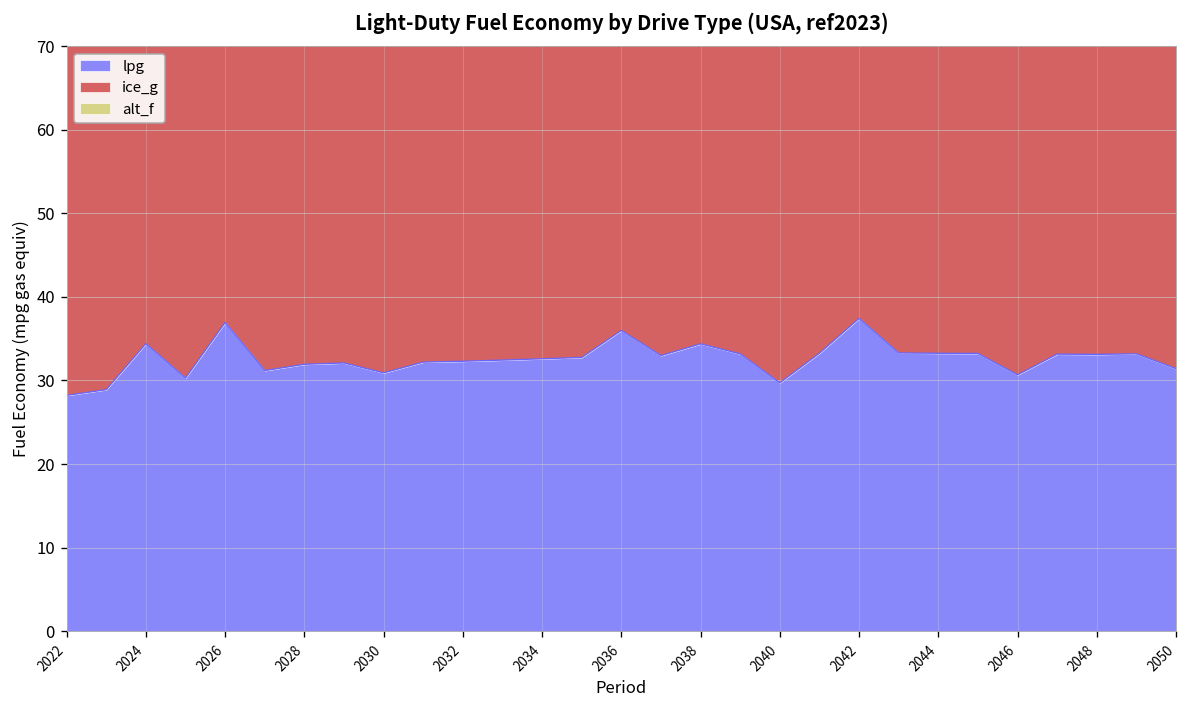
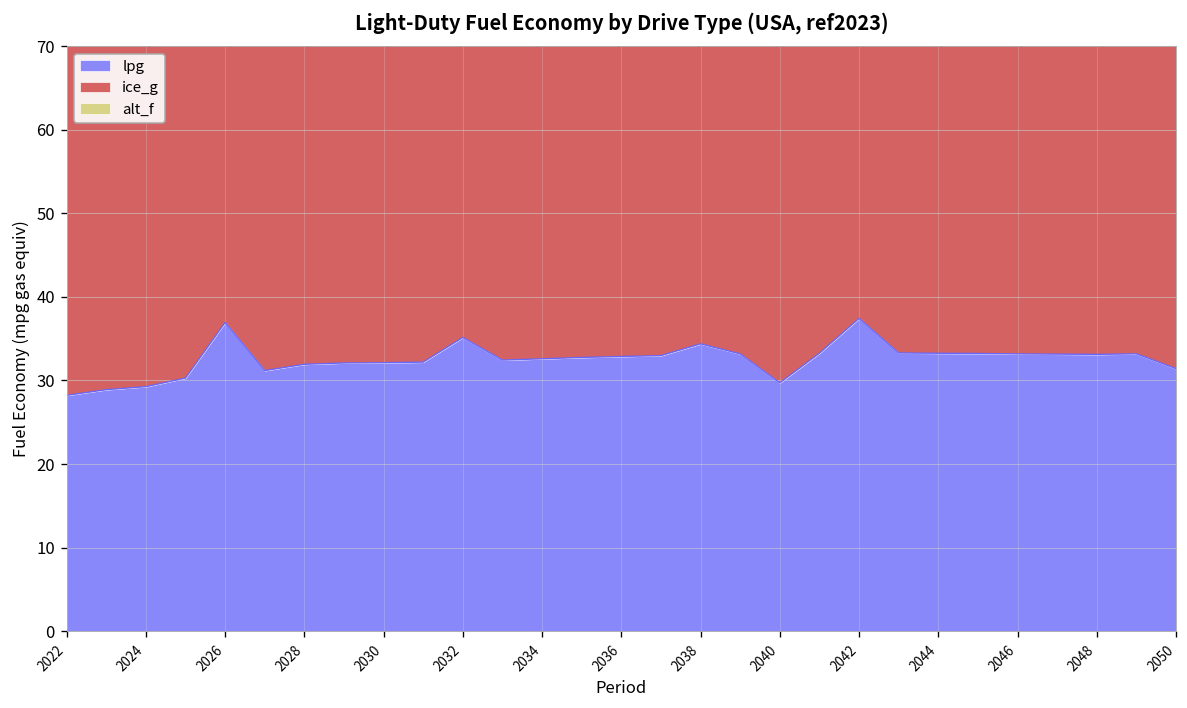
lpg, 2024: 34 -> 29
lpg, 2030: 31 -> 32
lpg, 2032: 32 -> 35
lpg, 2036: 36 -> 33
lpg, 2046: 31 -> 33
